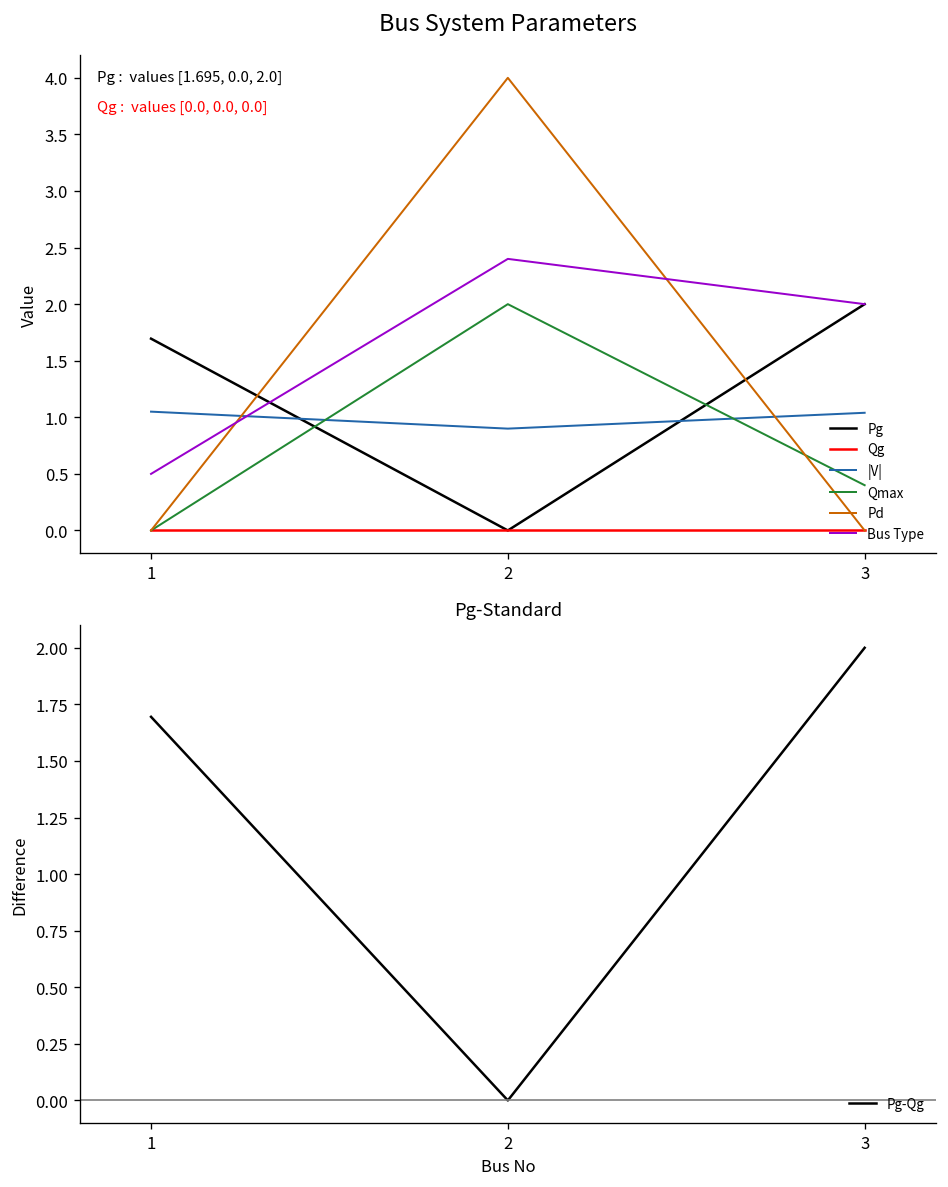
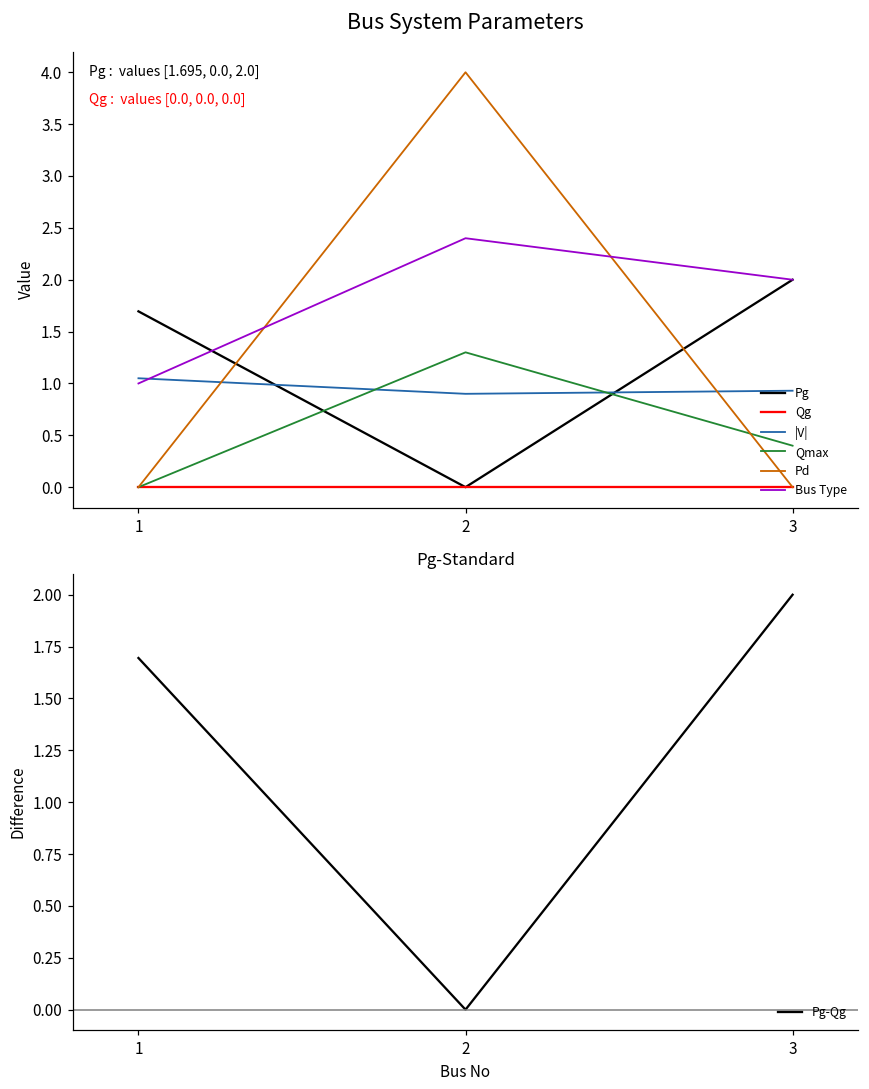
Bus System Parameters, Bus Type, 1: 0.5 -> 1.0
Bus System Parameters, Qmax, 2: 2.0 -> 1.3
Bus System Parameters, |V|, 3: 1.0 -> 0.9
